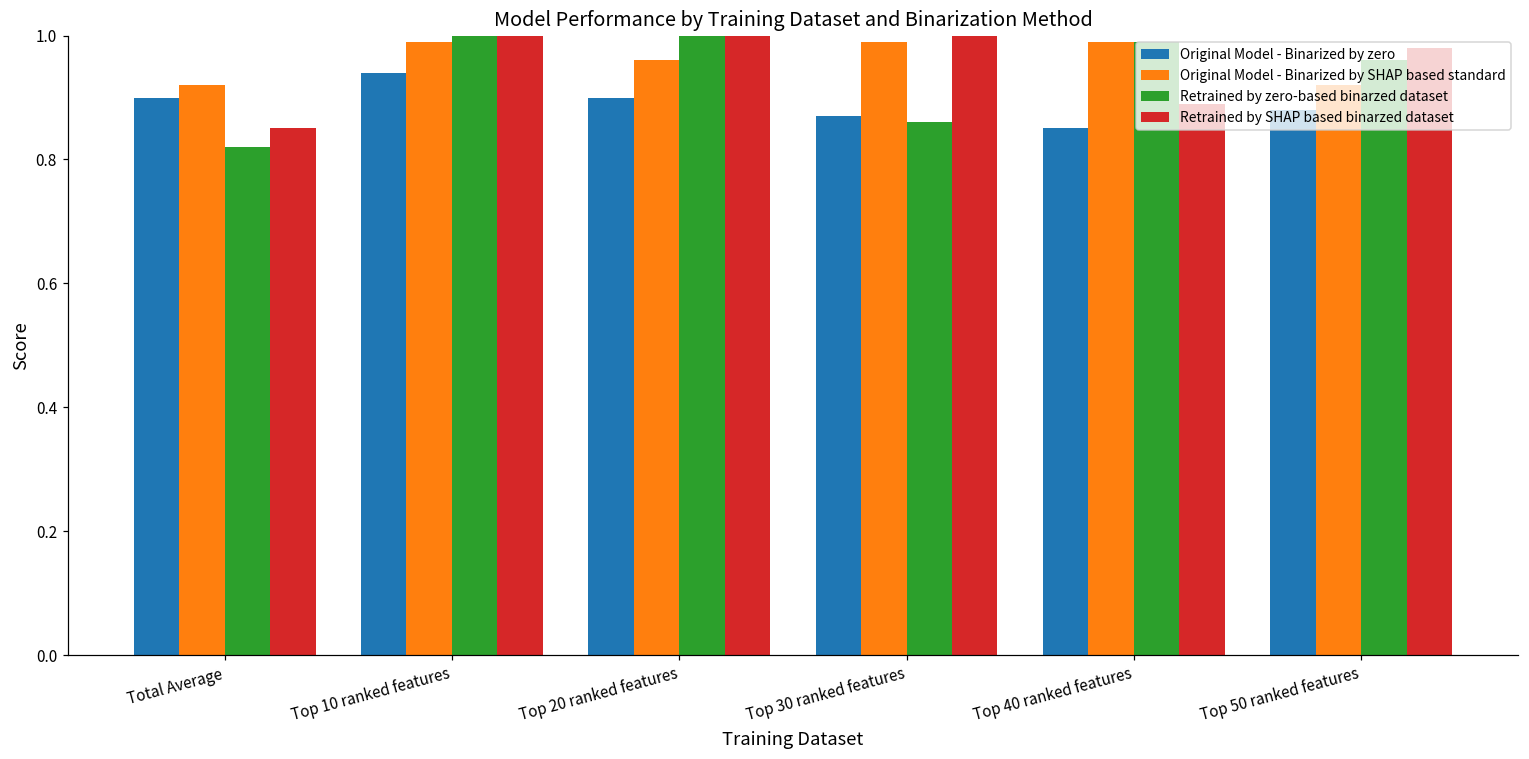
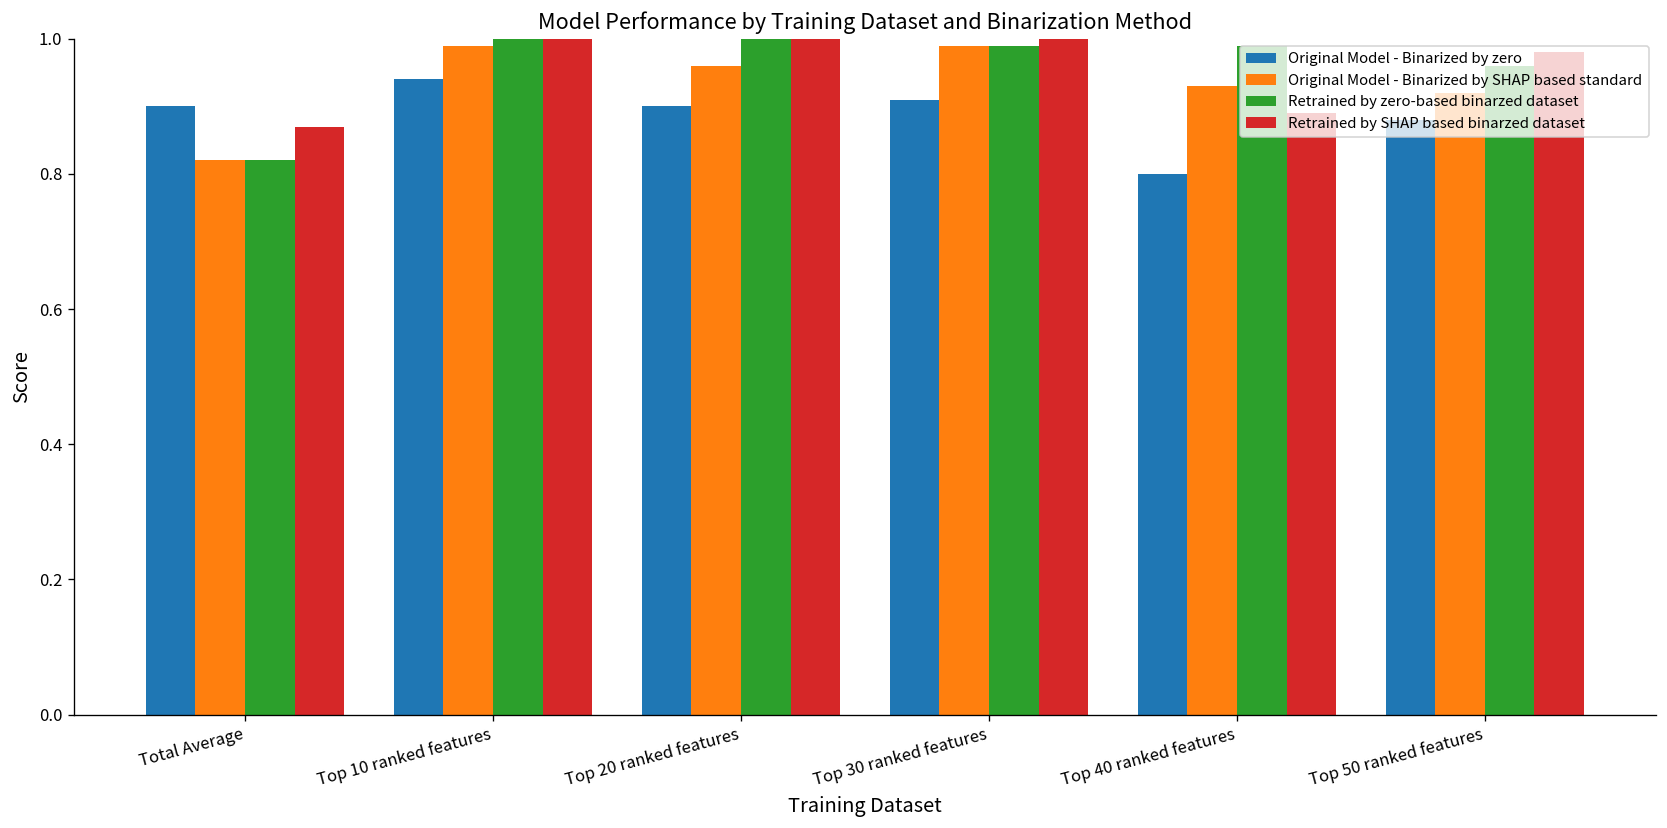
Original Model - Binarized by SHAP based standard, Total Average: 0.92 -> 0.82
Retrained by SHAP based binarzed dataset, Total Average: 0.85 -> 0.87
Original Model - Binarized by zero, Top 30 ranked features: 0.87 -> 0.91
Retrained by zero-based binarzed dataset, Top 30 ranked features: 0.86 -> 0.99
Original Model - Binarized by zero, Top 40 ranked features: 0.85 -> 0.80
Original Model - Binarized by SHAP based standard, Top 40 ranked features: 0.99 -> 0.93
